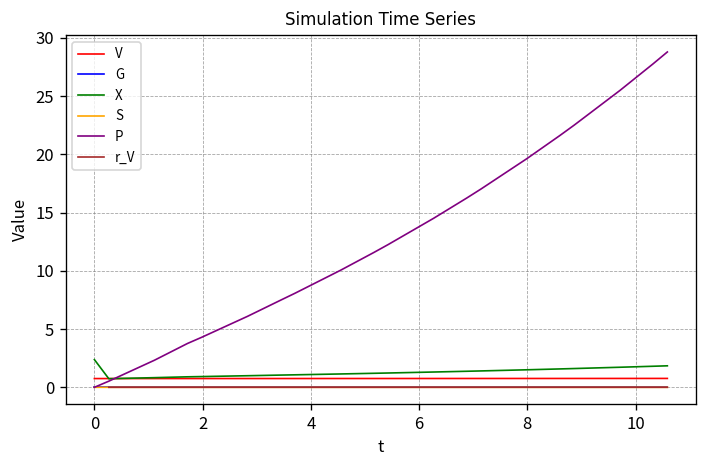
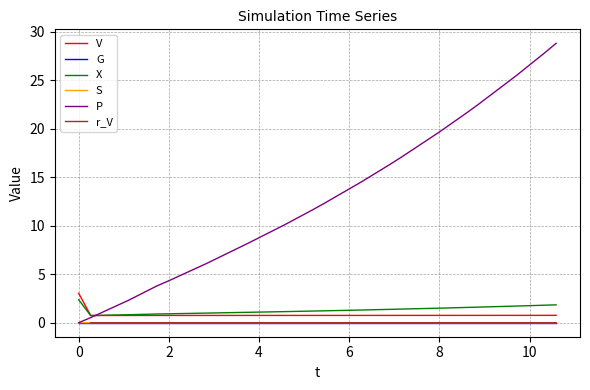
V, 0: 1 -> 3
